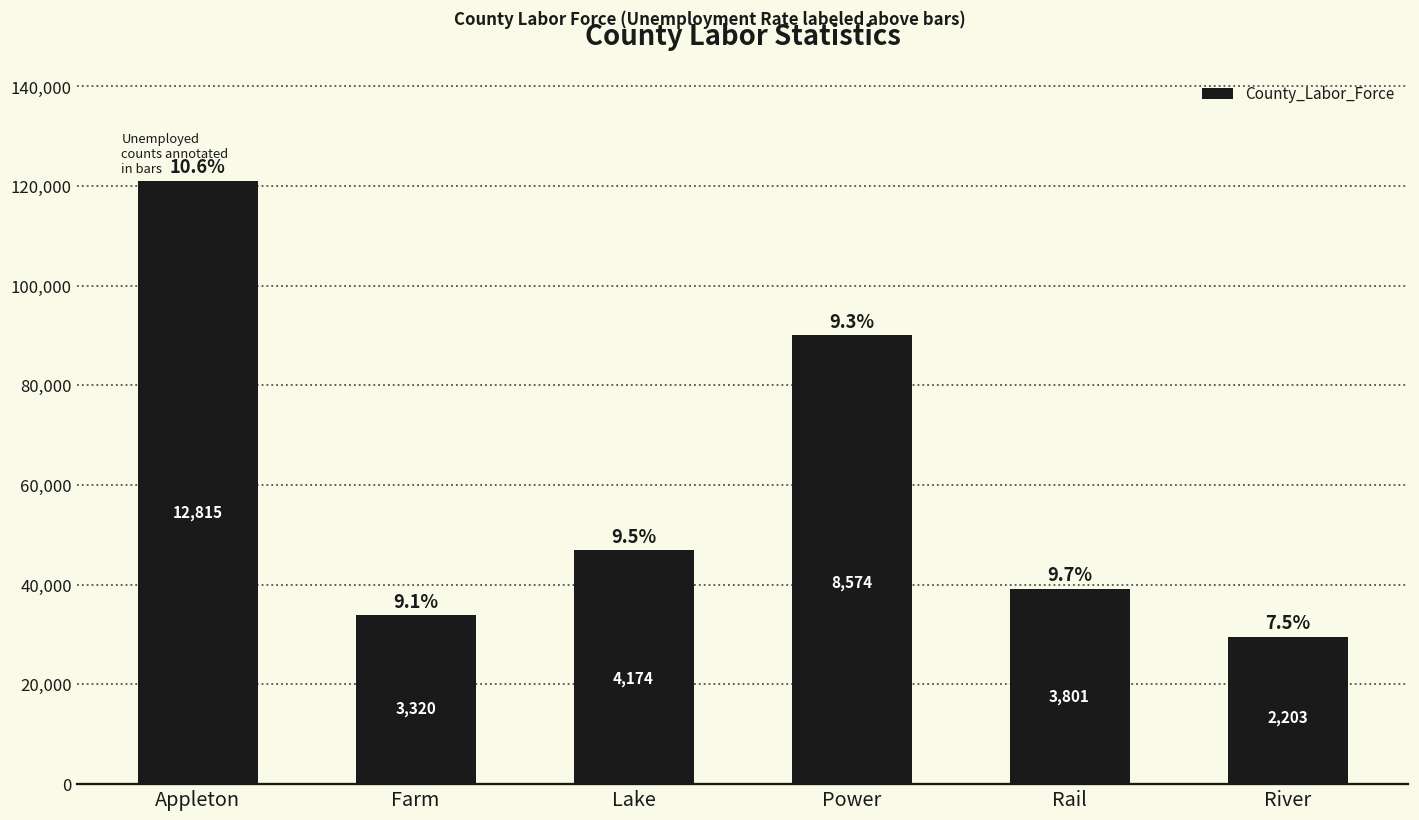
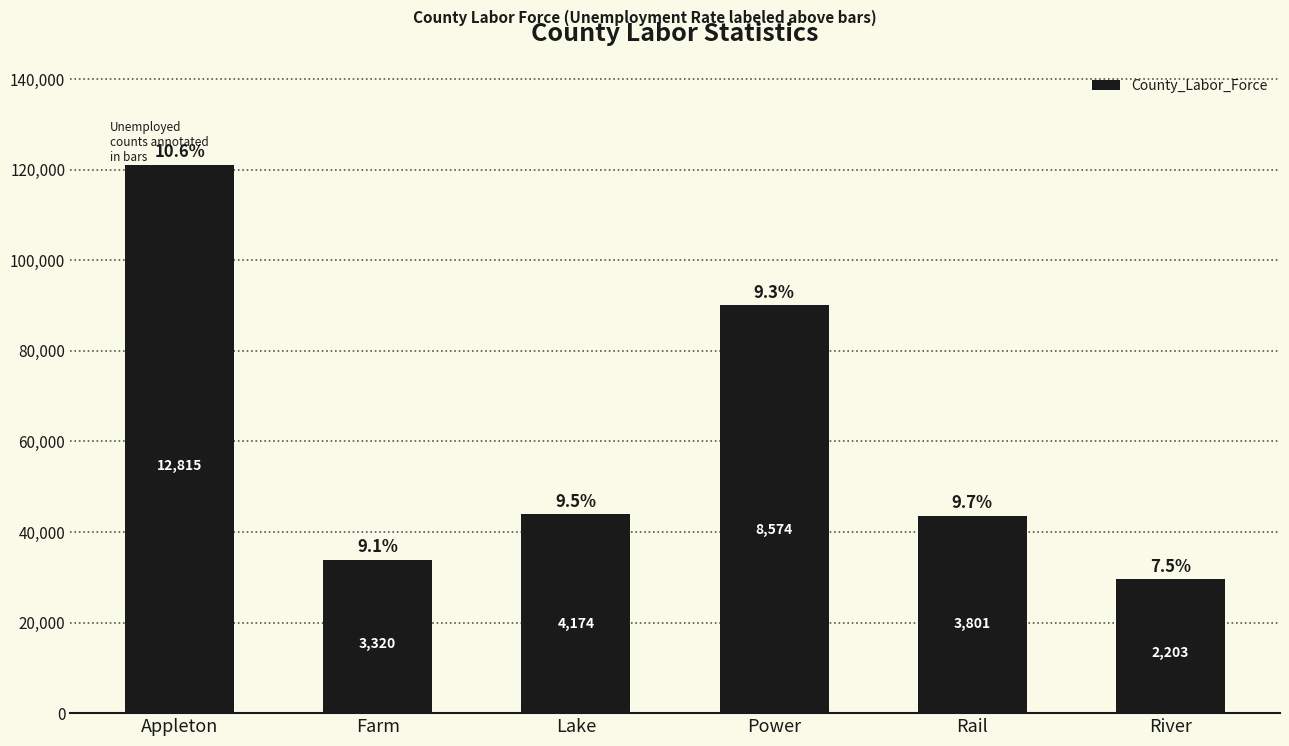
Lake: 47,000 -> 44,000
Rail: 39,000 -> 44,000
